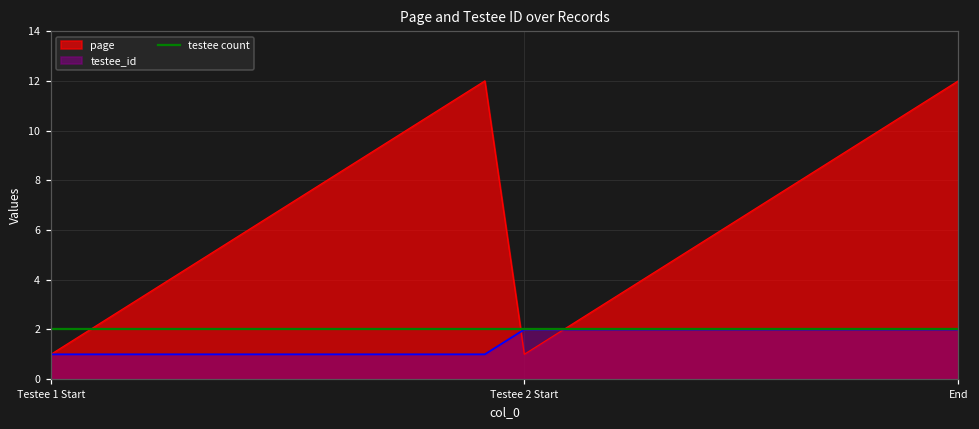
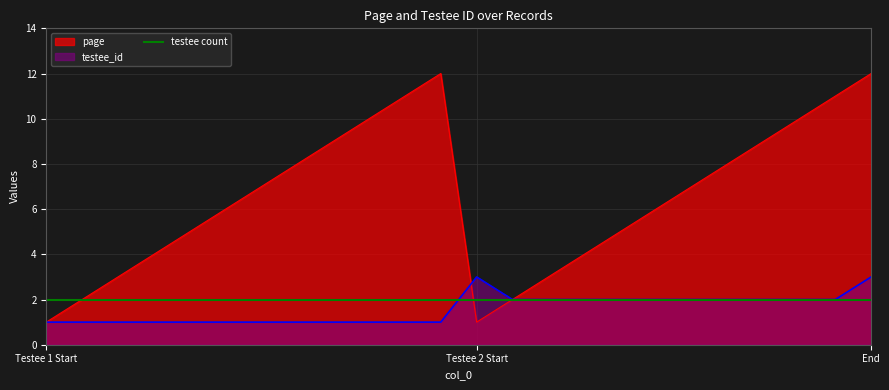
testee_id, Testee 2 Start: 2 -> 3
testee_id, End: 2 -> 3
